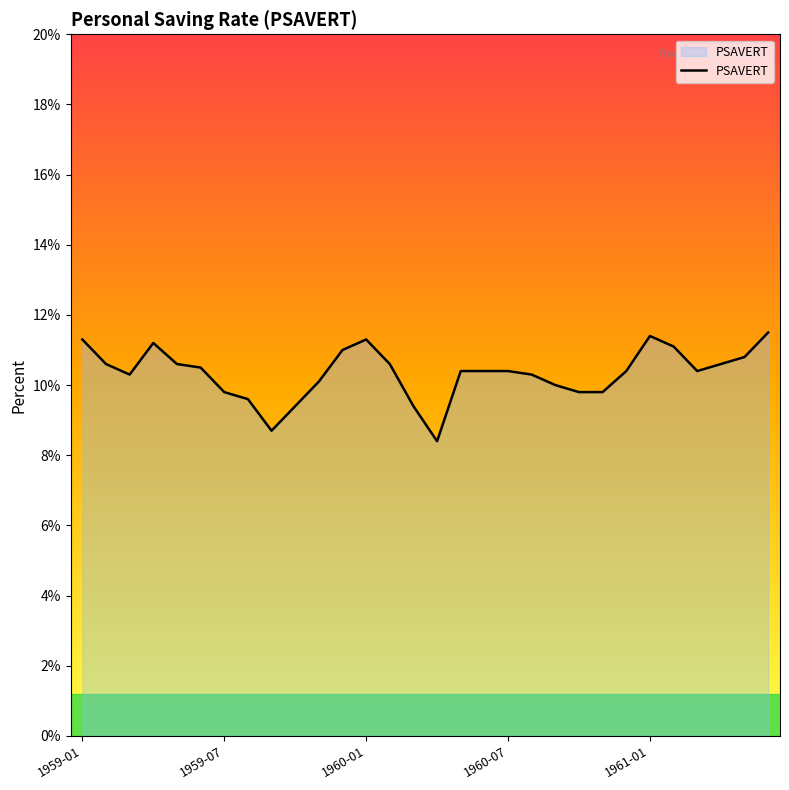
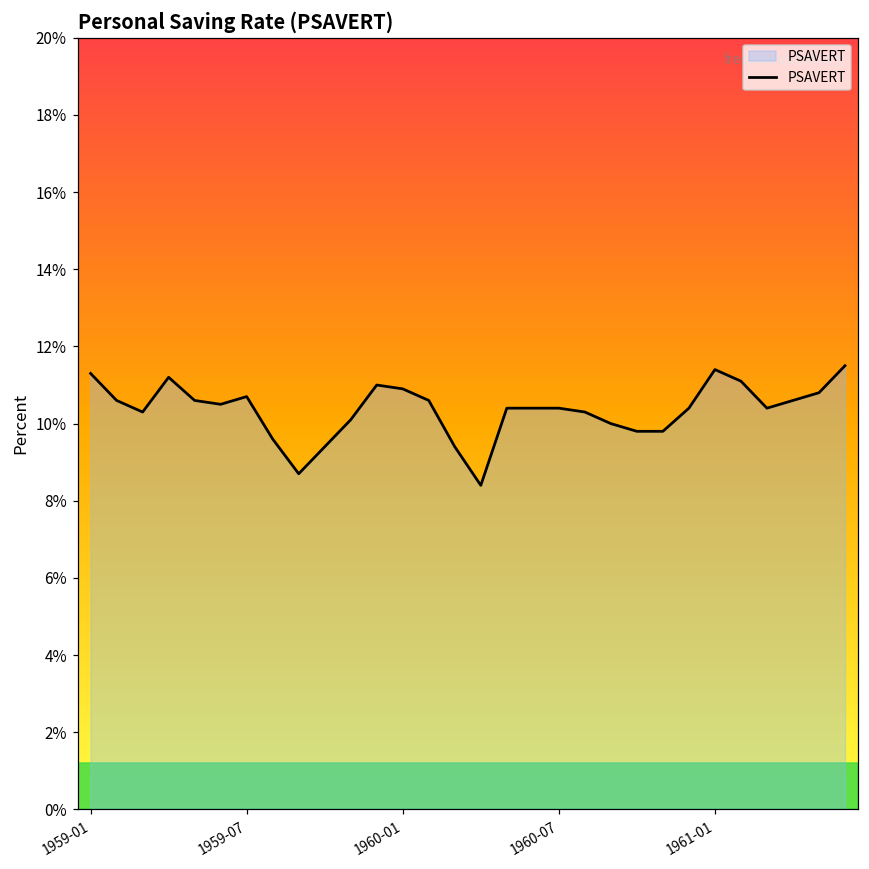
1959-07: 9.8% -> 10.7%
1960-01: 11.3% -> 10.9%
